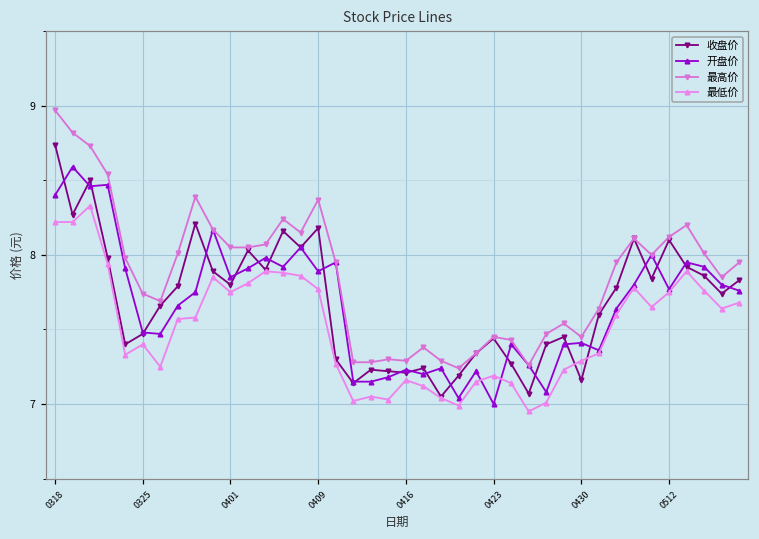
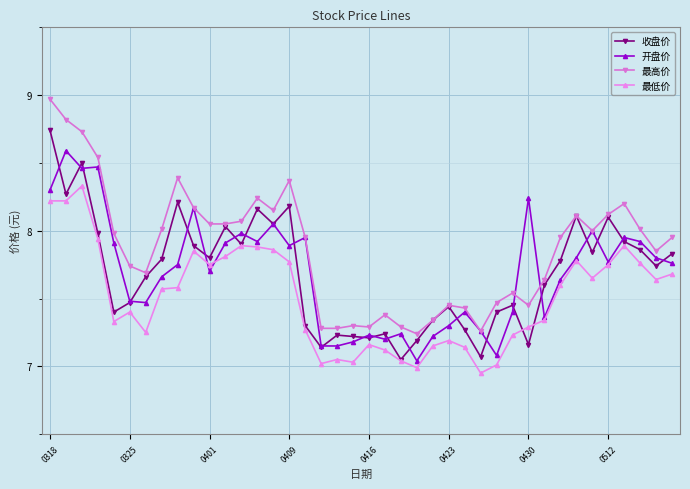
开盘价, 0318: 8.4 -> 8.3
开盘价, 0401: 7.85 -> 7.70
开盘价, 0423: 7.0 -> 7.3
开盘价, 0430: 7.41 -> 8.24
